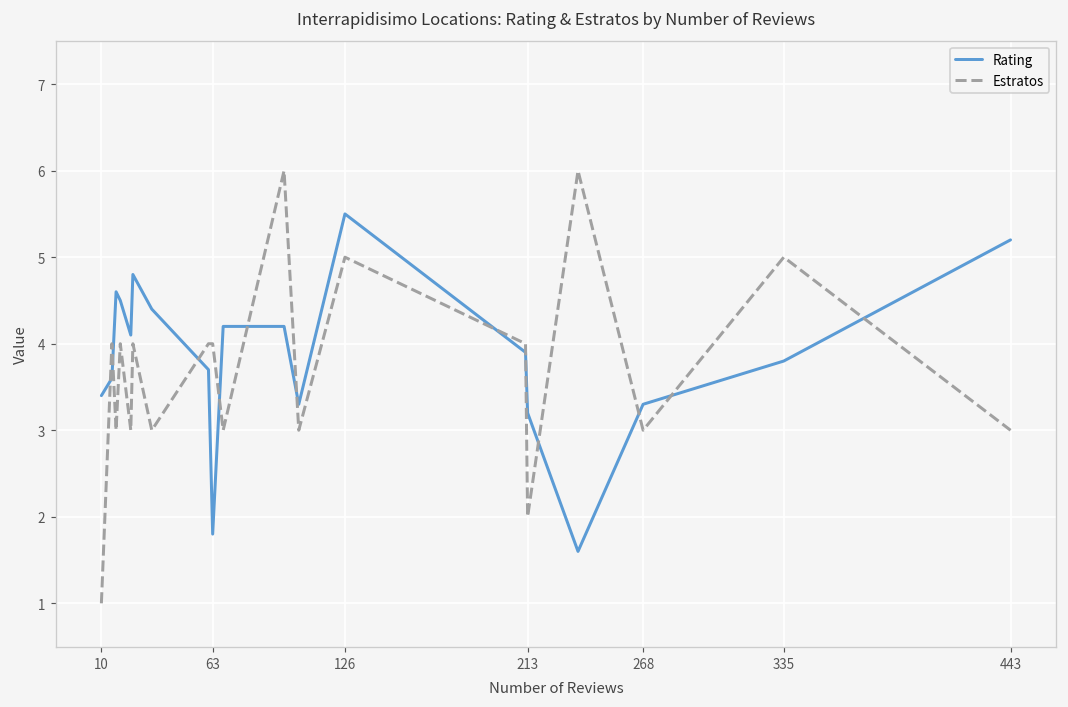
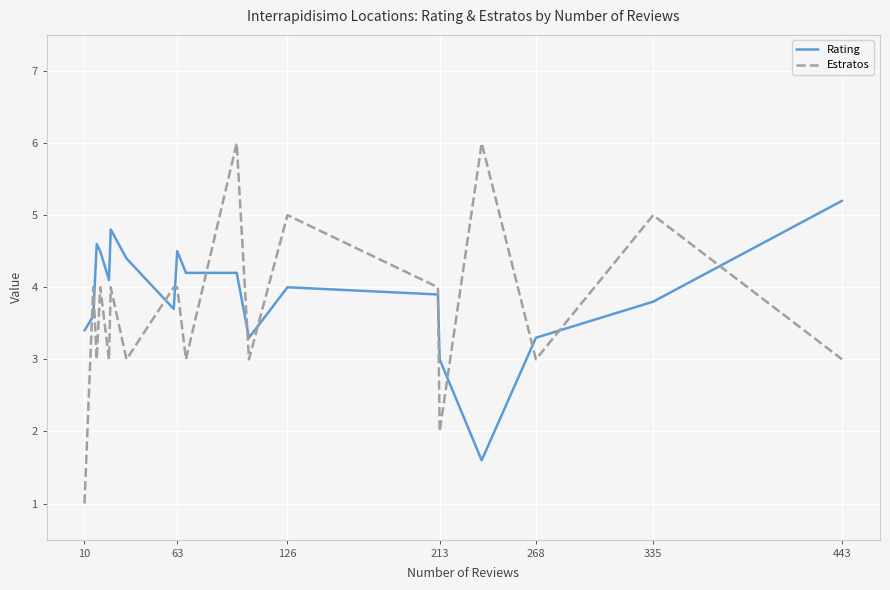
Rating, 63: 1.8 -> 4.5
Rating, 126: 5.5 -> 4.0
Rating, 213: 3.2 -> 3.0
